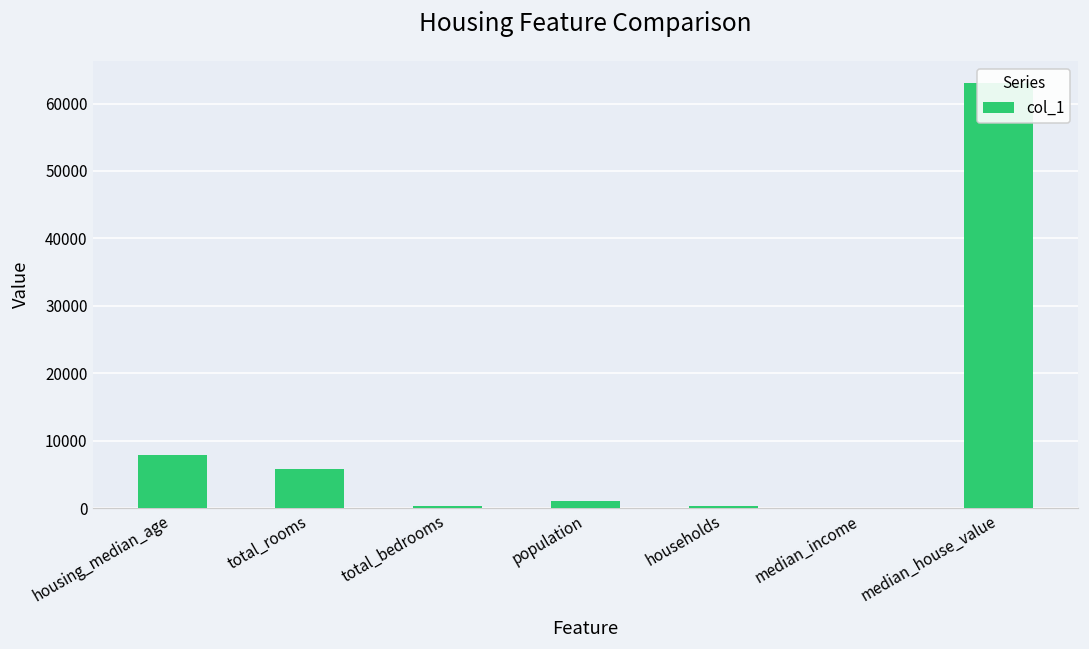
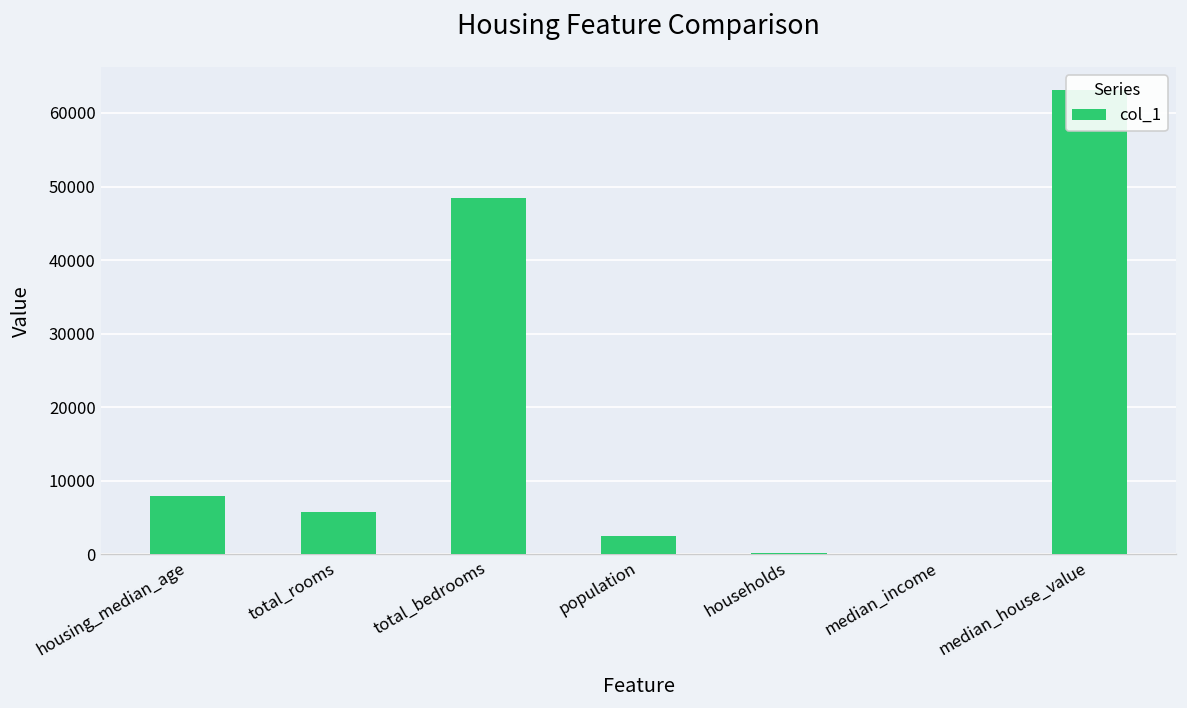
total_bedrooms: 0 -> 48000
population: 1000 -> 2000
